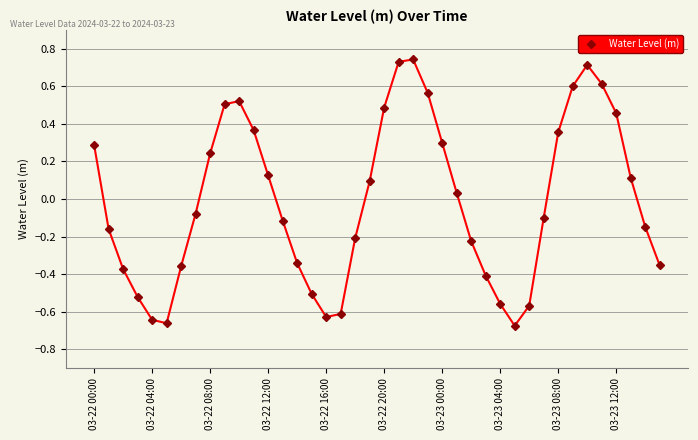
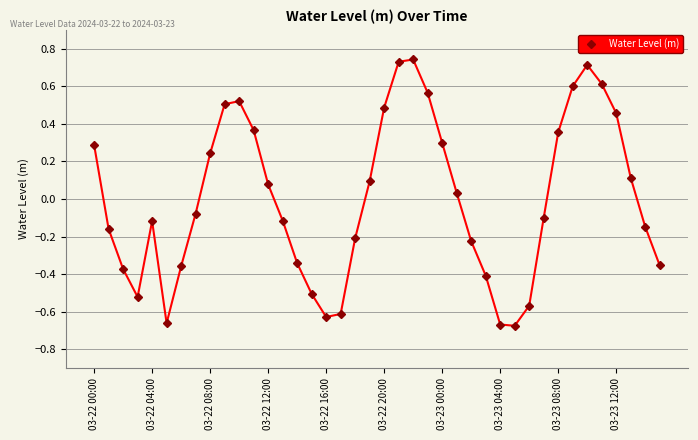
03-22 04:00: -0.64 -> -0.12
03-22 12:00: 0.13 -> 0.08
03-23 04:00: -0.56 -> -0.67
